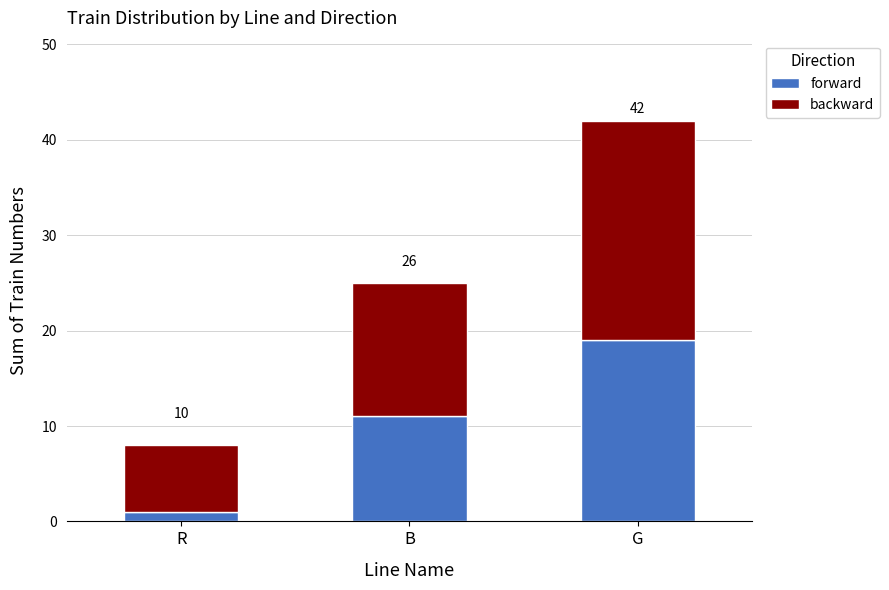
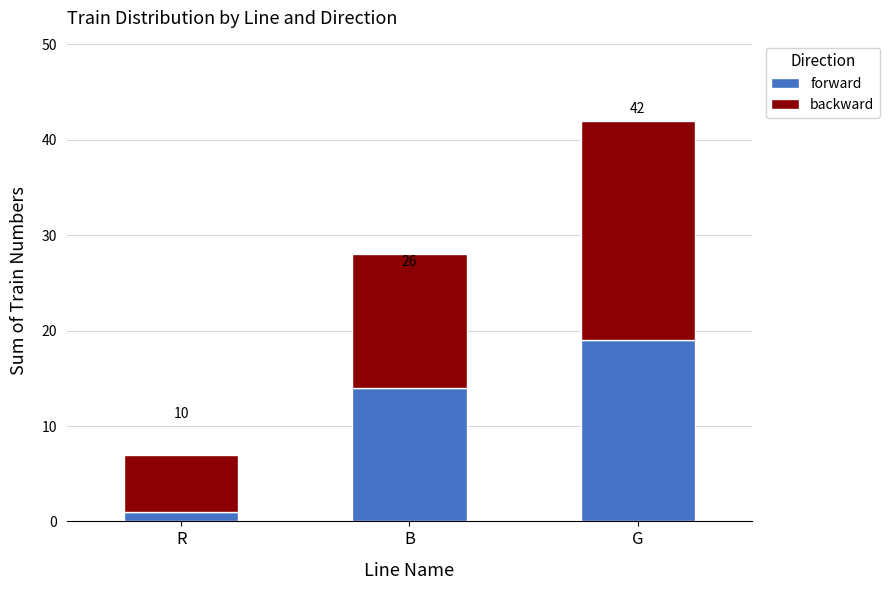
backward, R: 7 -> 6
forward, B: 11 -> 14
